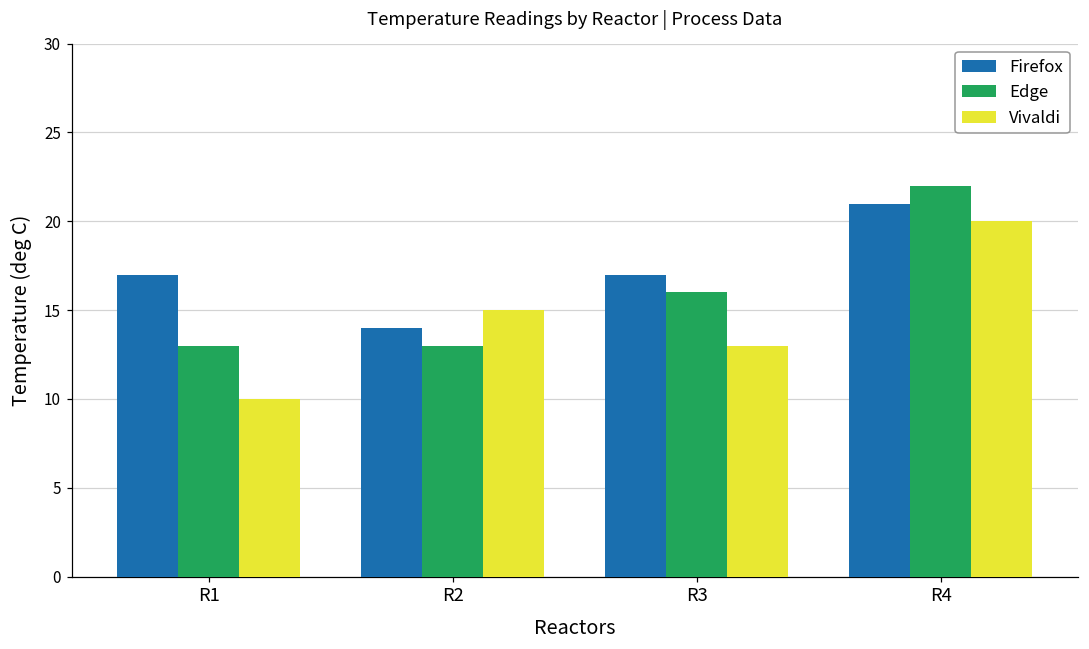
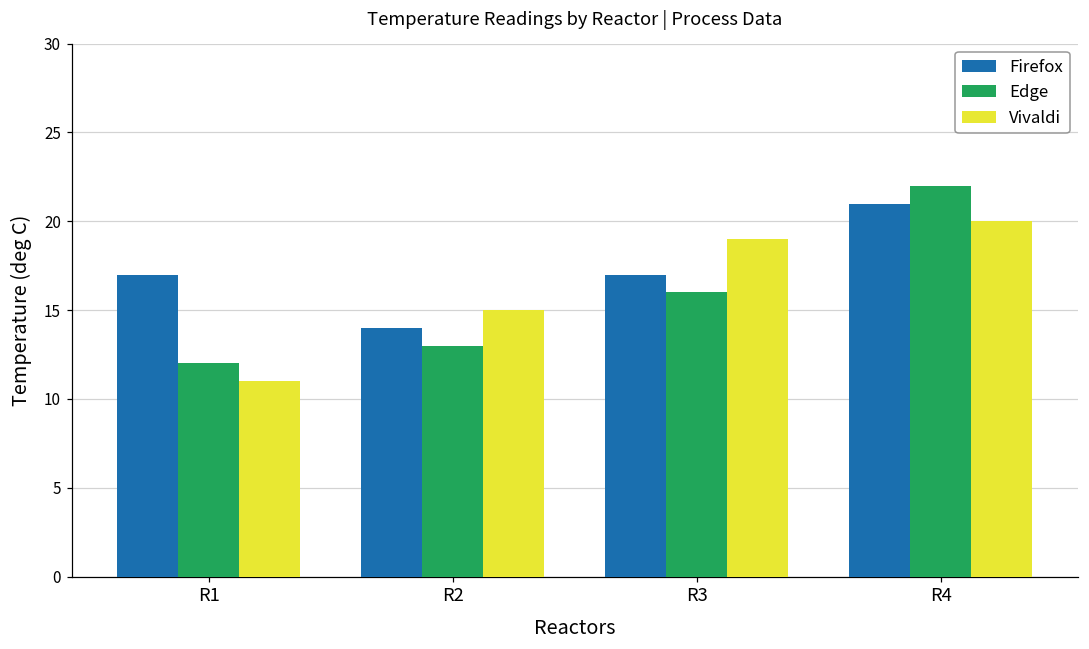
Edge, R1: 13 -> 12
Vivaldi, R1: 10 -> 11
Vivaldi, R3: 13 -> 19
